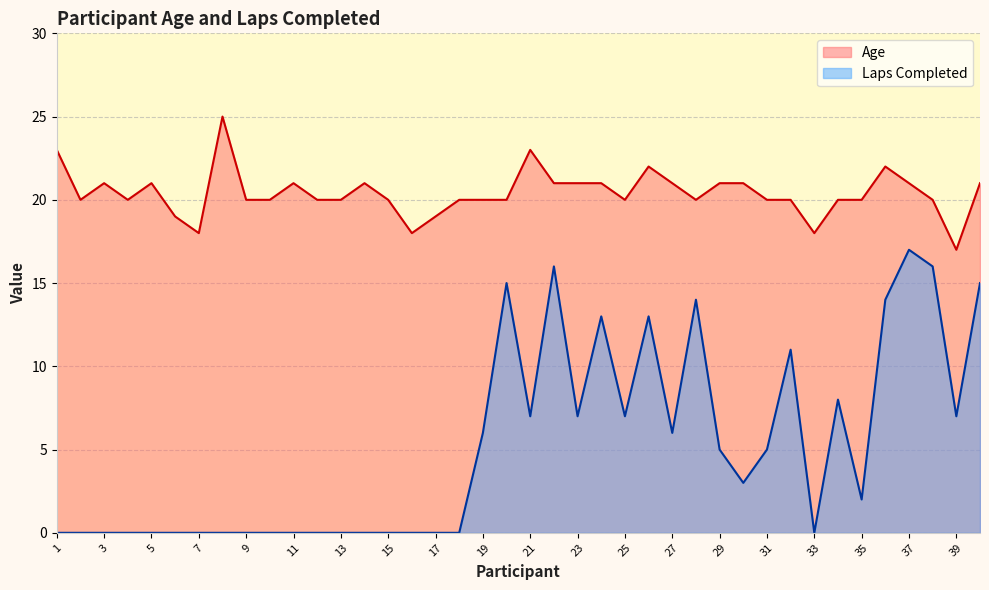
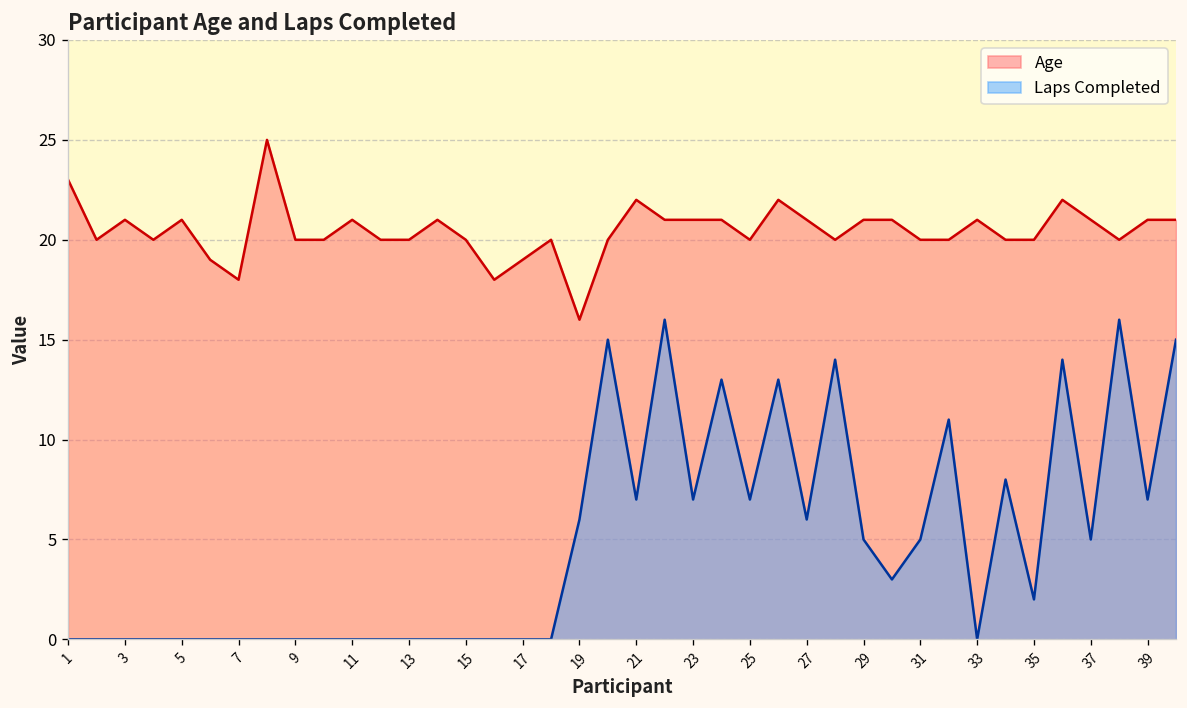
Age, 19: 20 -> 16
Age, 21: 23 -> 22
Age, 33: 18 -> 21
Laps Completed, 37: 17 -> 5
Age, 39: 17 -> 21
